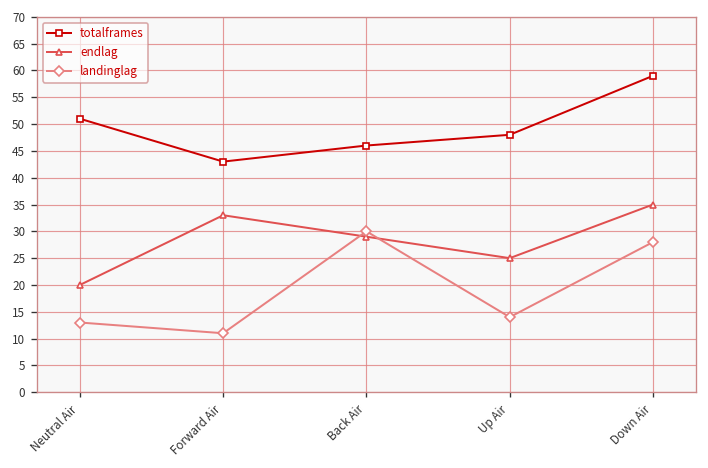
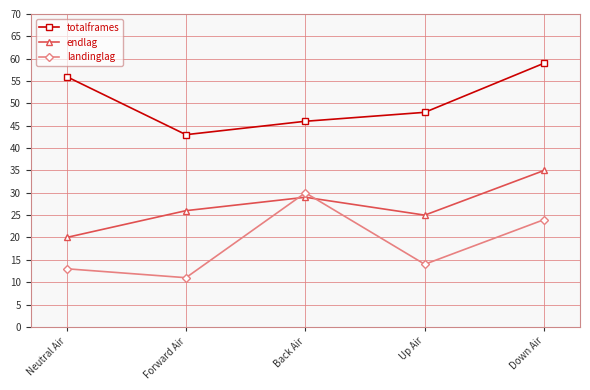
totalframes, Neutral Air: 51 -> 56
endlag, Forward Air: 33 -> 26
landinglag, Down Air: 28 -> 24
